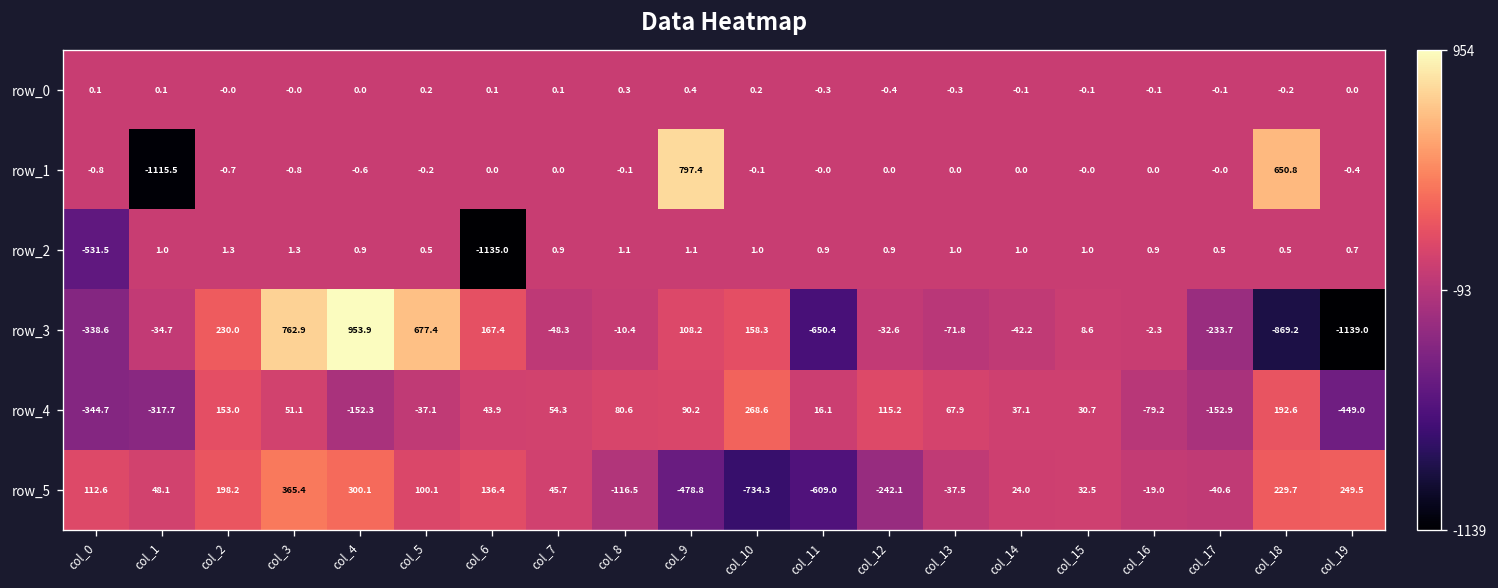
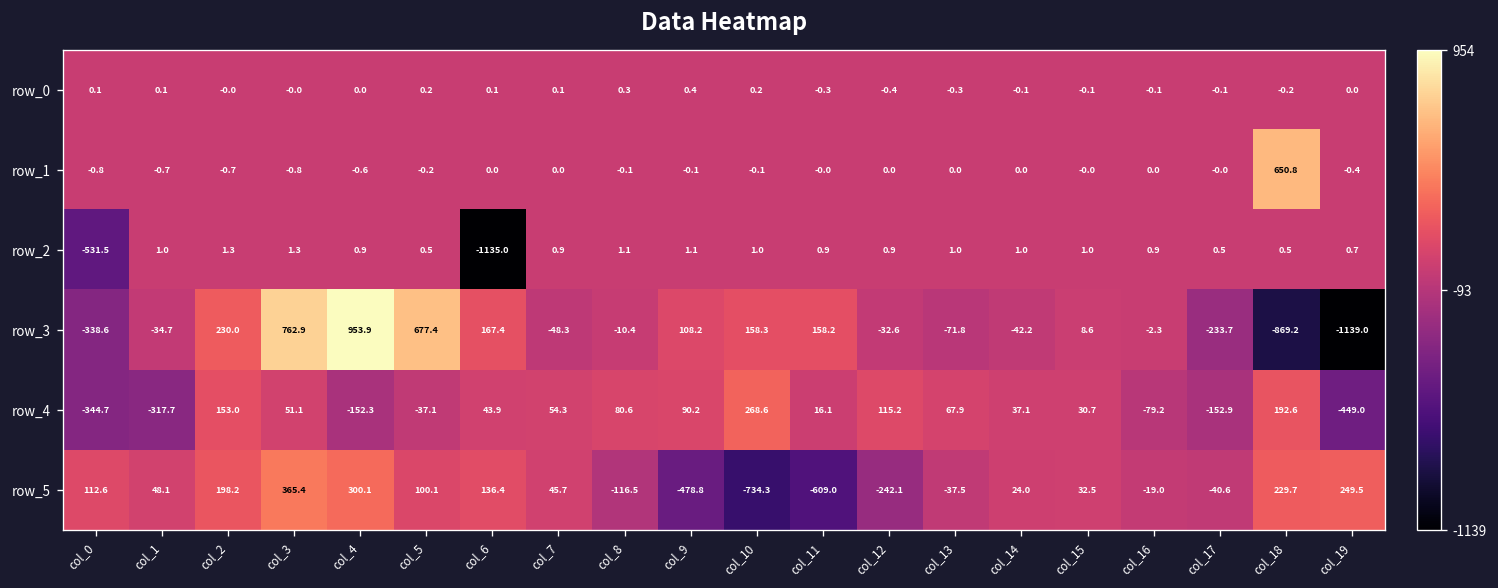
row_1, col_1: -1115.5 -> -0.7
row_1, col_9: 797.4 -> -0.1
row_3, col_11: -650.4 -> 158.2
